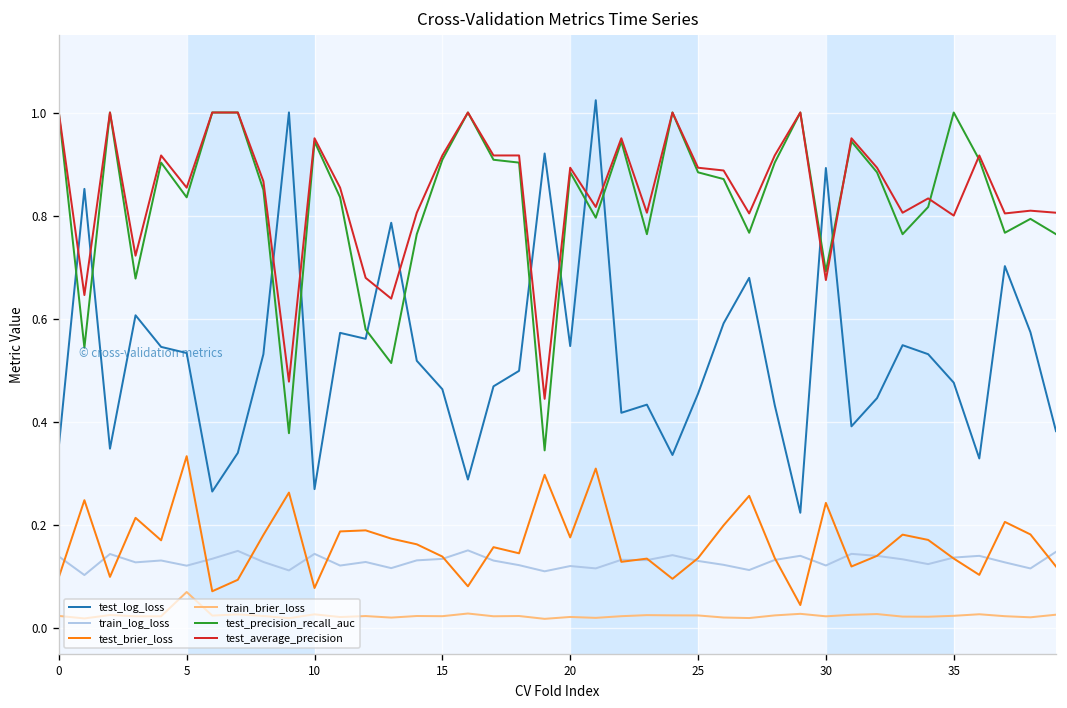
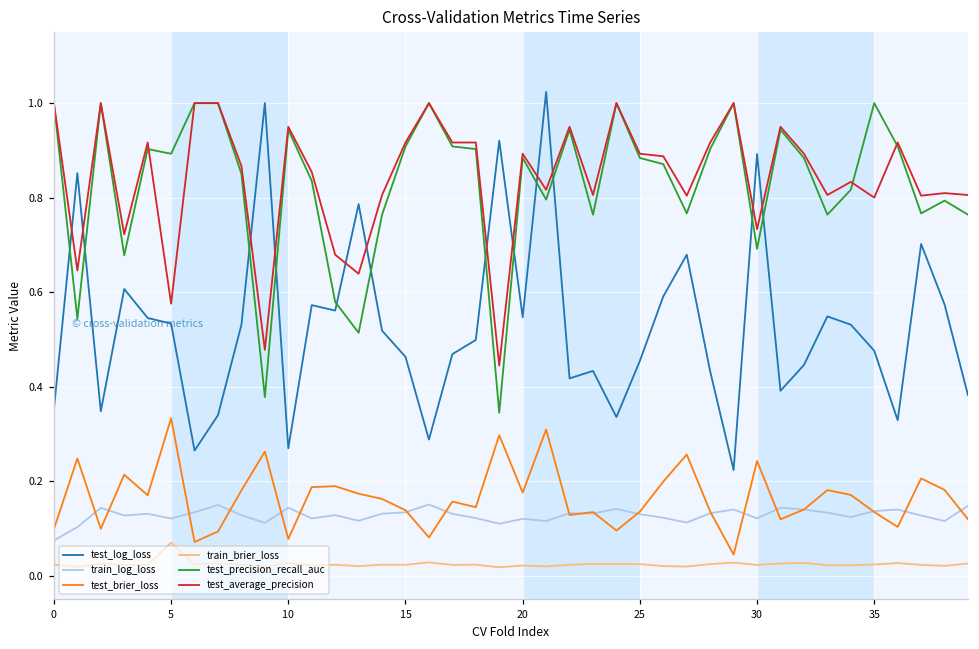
train_log_loss, 0: 0.14 -> 0.07
test_precision_recall_auc, 5: 0.84 -> 0.89
test_average_precision, 5: 0.85 -> 0.58
test_average_precision, 30: 0.67 -> 0.73
